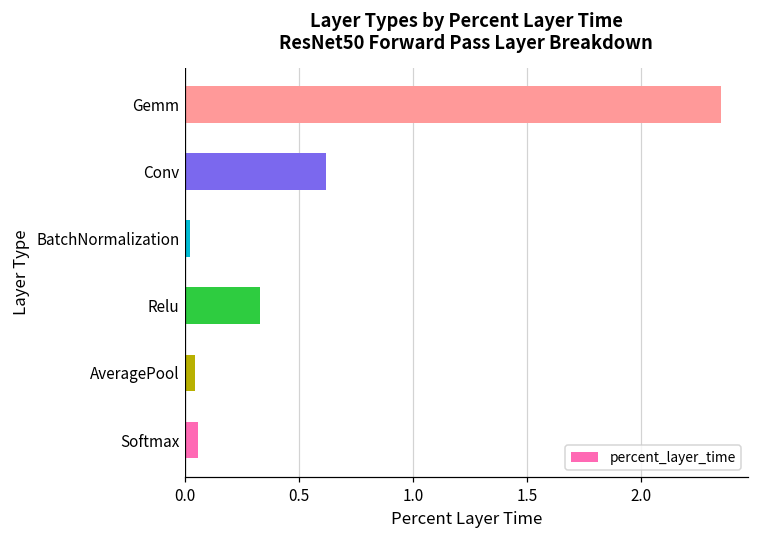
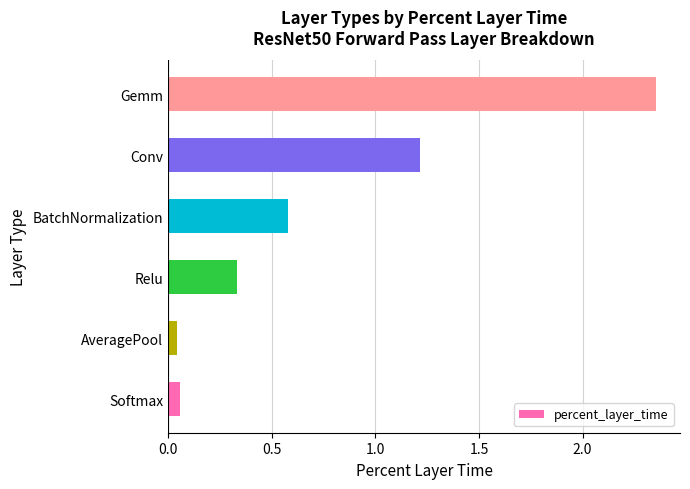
Conv: 0.62 -> 1.21
BatchNormalization: 0.02 -> 0.58
